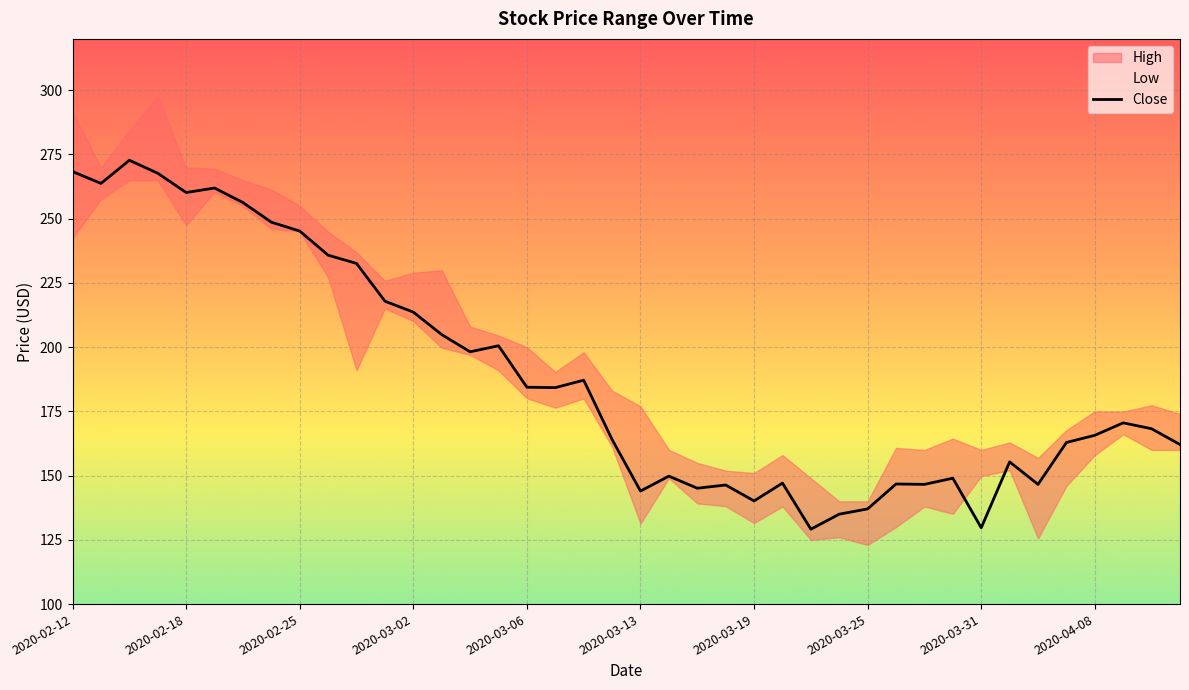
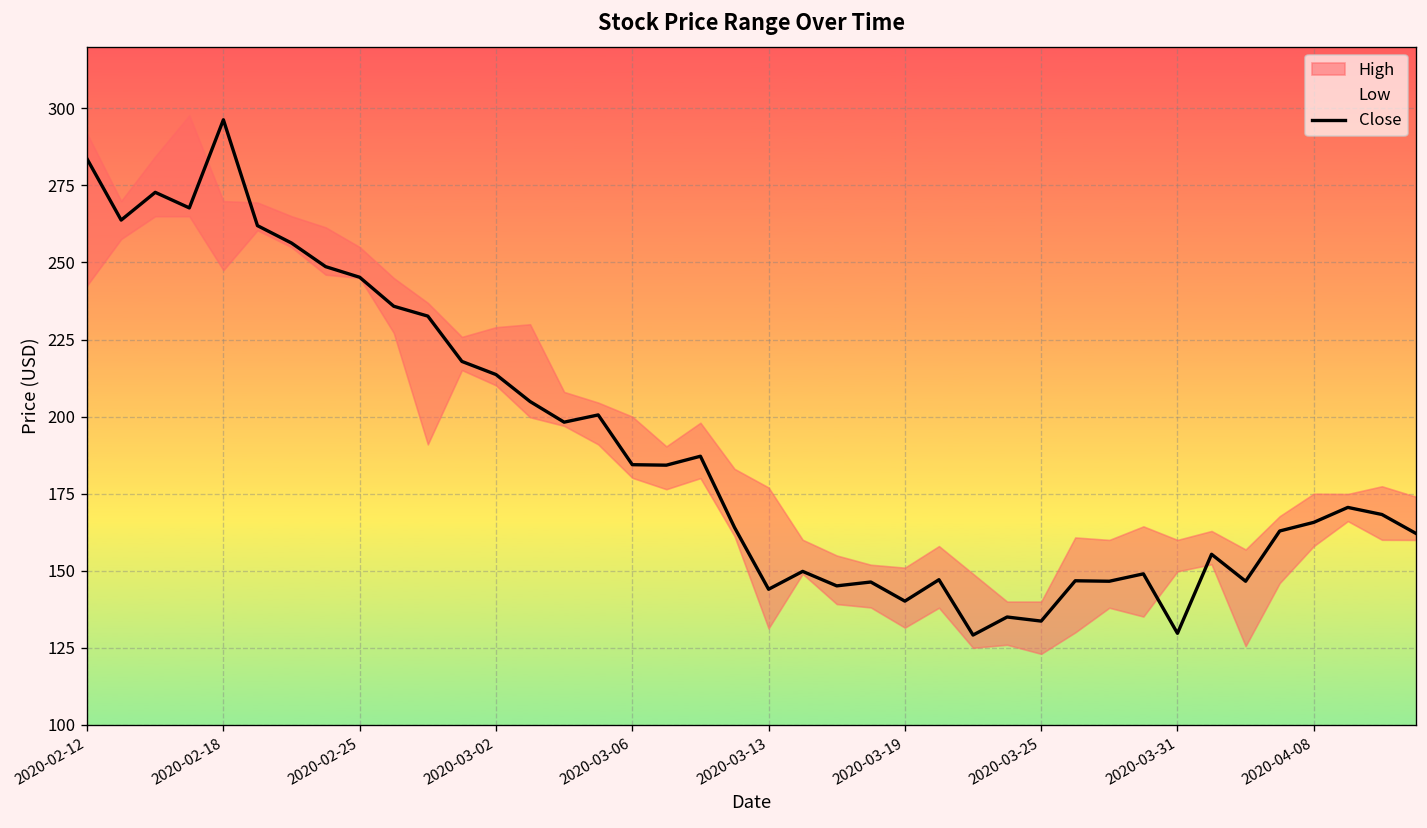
Close, 2020-02-12: 268 -> 284
Close, 2020-02-18: 260 -> 296
Close, 2020-03-25: 137 -> 134
